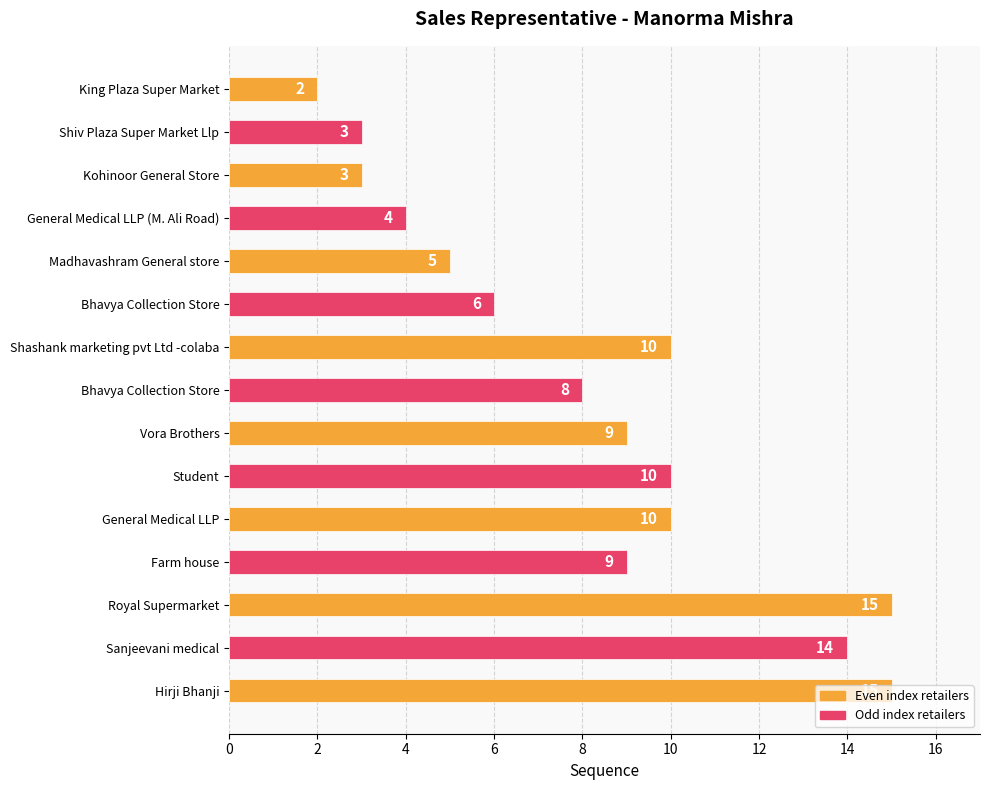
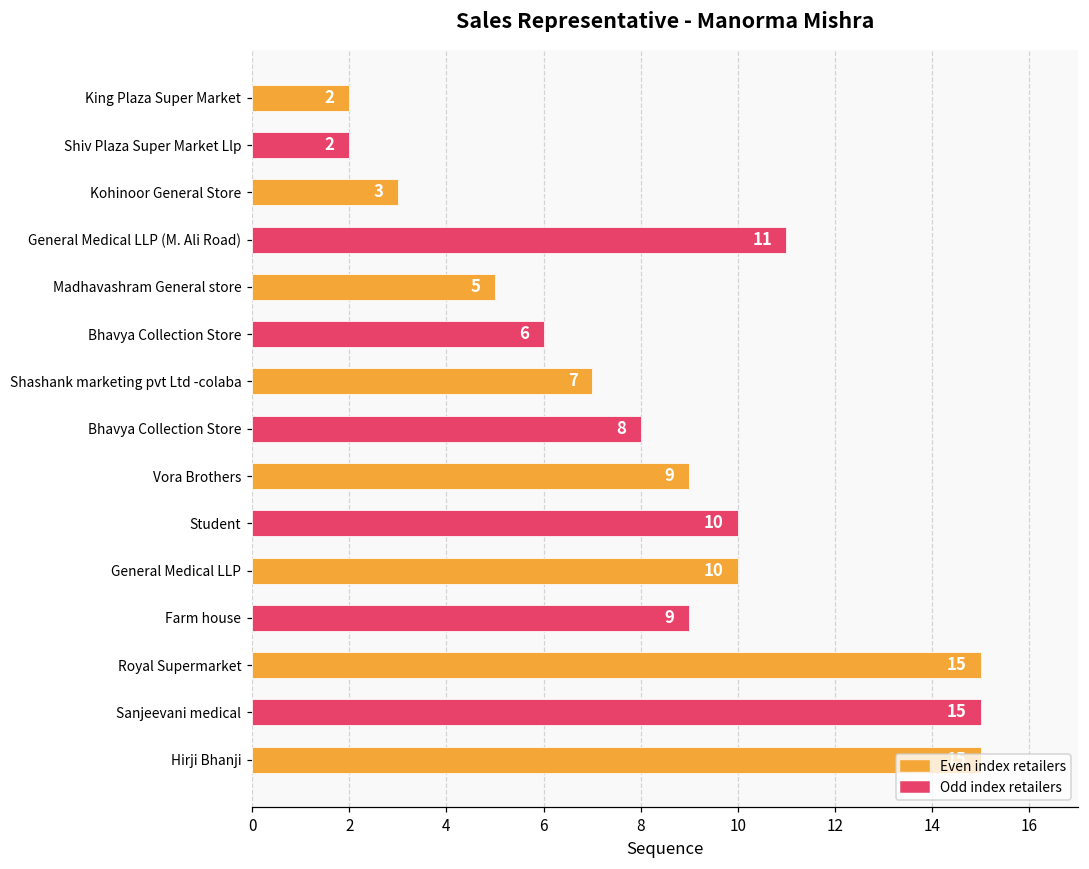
Shiv Plaza Super Market Llp: 3 -> 2
General Medical LLP (M. Ali Road): 4 -> 11
Shashank marketing pvt Ltd -colaba: 10 -> 7
Sanjeevani medical: 14 -> 15
